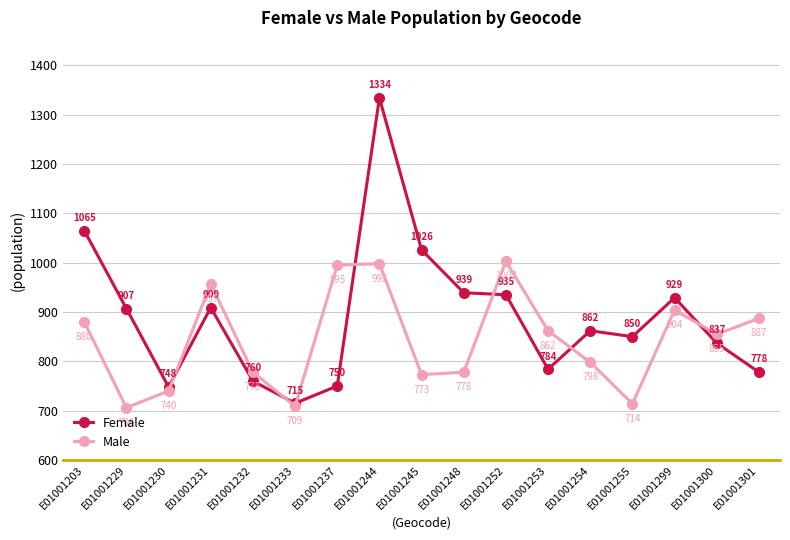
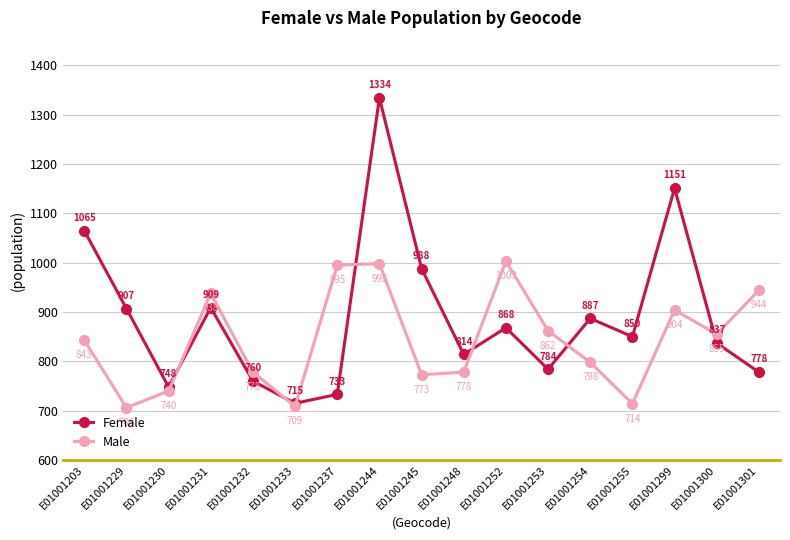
Male, E01001203: 880 -> 843
Male, E01001231: 957 -> 938
Female, E01001237: 750 -> 733
Female, E01001245: 1026 -> 988
Female, E01001248: 939 -> 814
Female, E01001252: 935 -> 868
Female, E01001254: 862 -> 887
Female, E01001299: 929 -> 1151
Male, E01001301: 887 -> 944
